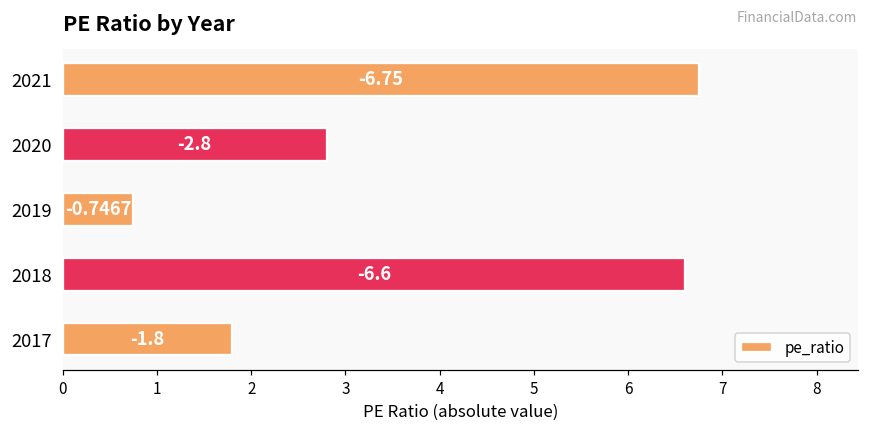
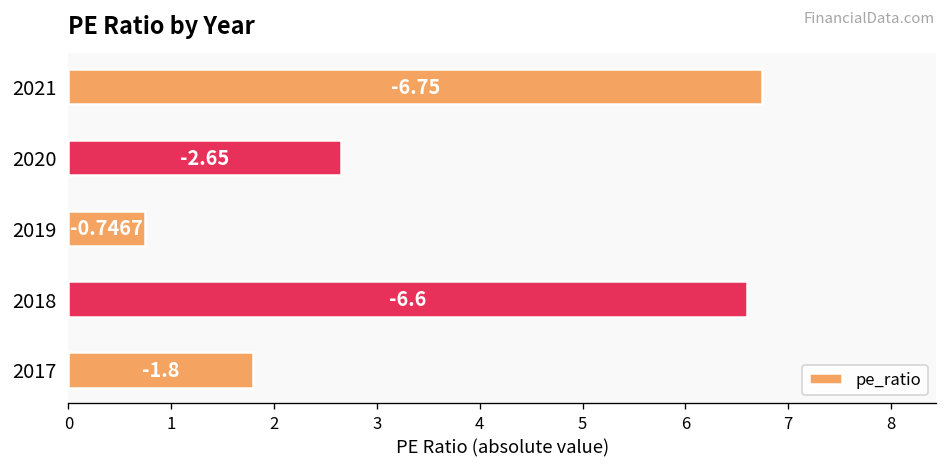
2020: -2.8 -> -2.65
